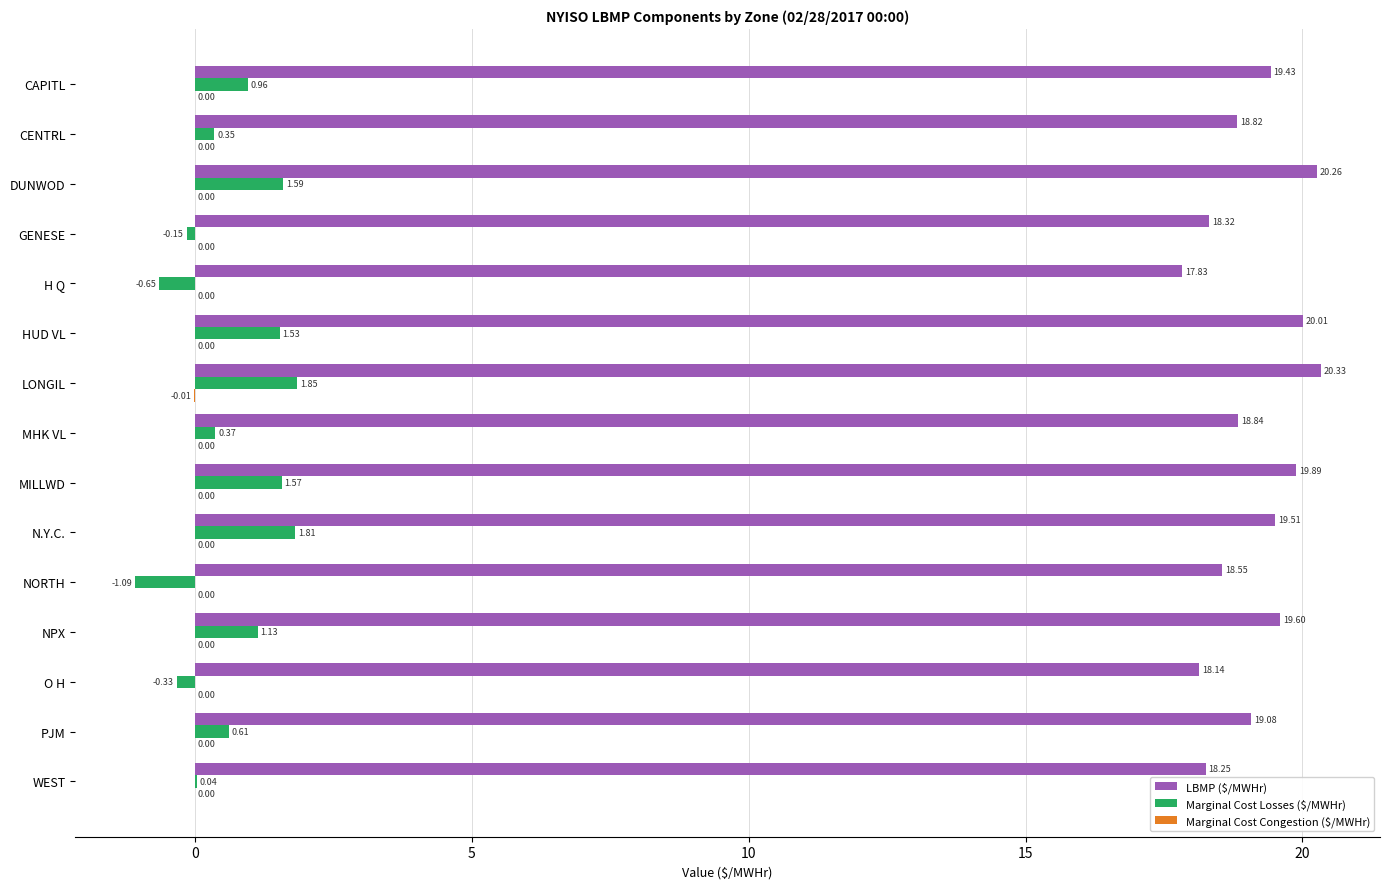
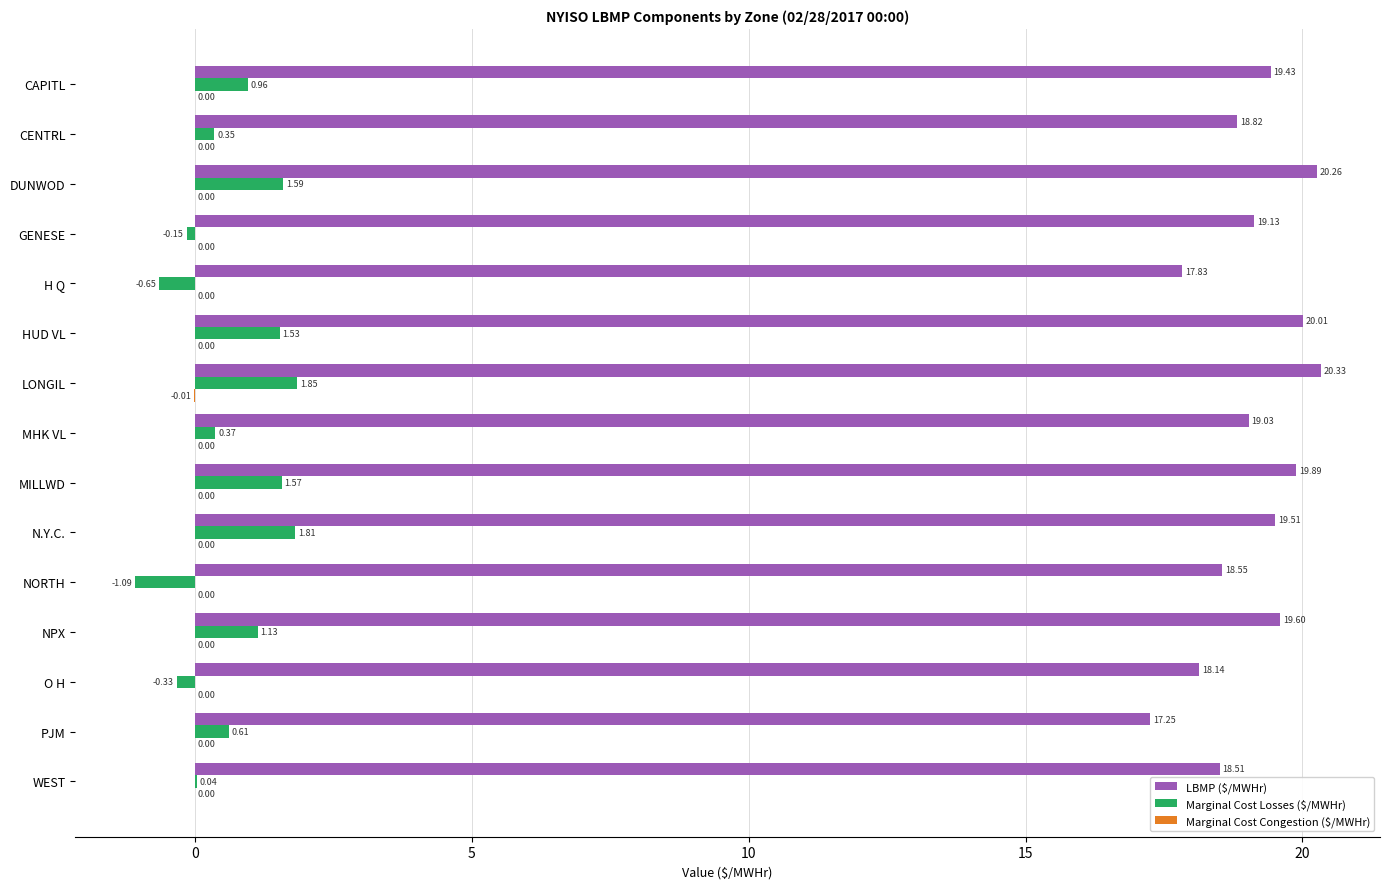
LBMP ($/MWHr), GENESE: 18.32 -> 19.13
LBMP ($/MWHr), MHK VL: 18.84 -> 19.03
LBMP ($/MWHr), PJM: 19.08 -> 17.25
LBMP ($/MWHr), WEST: 18.25 -> 18.51
